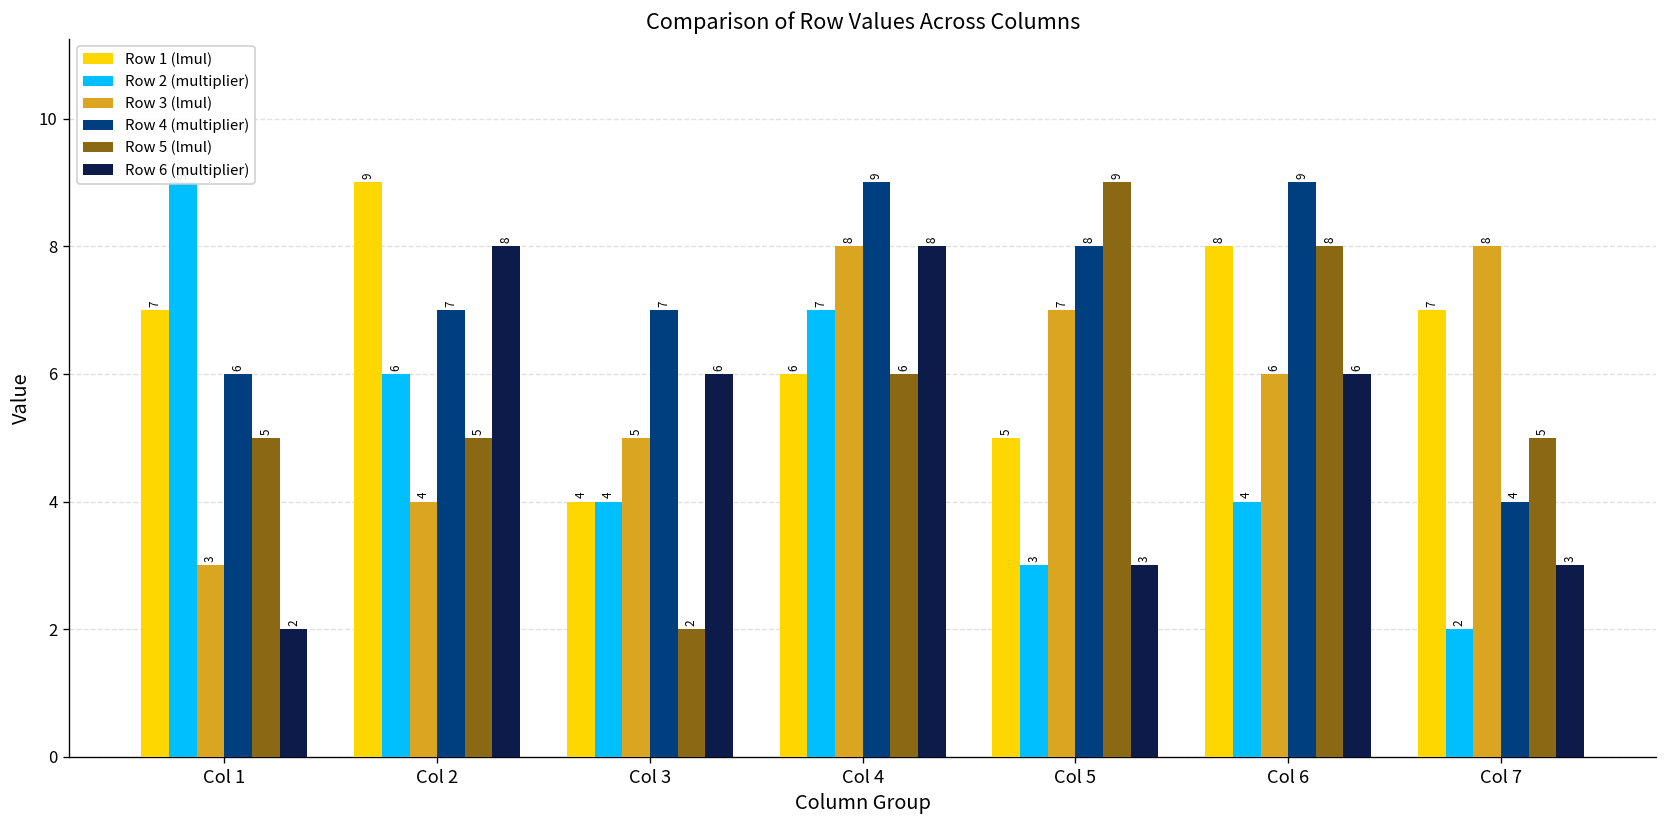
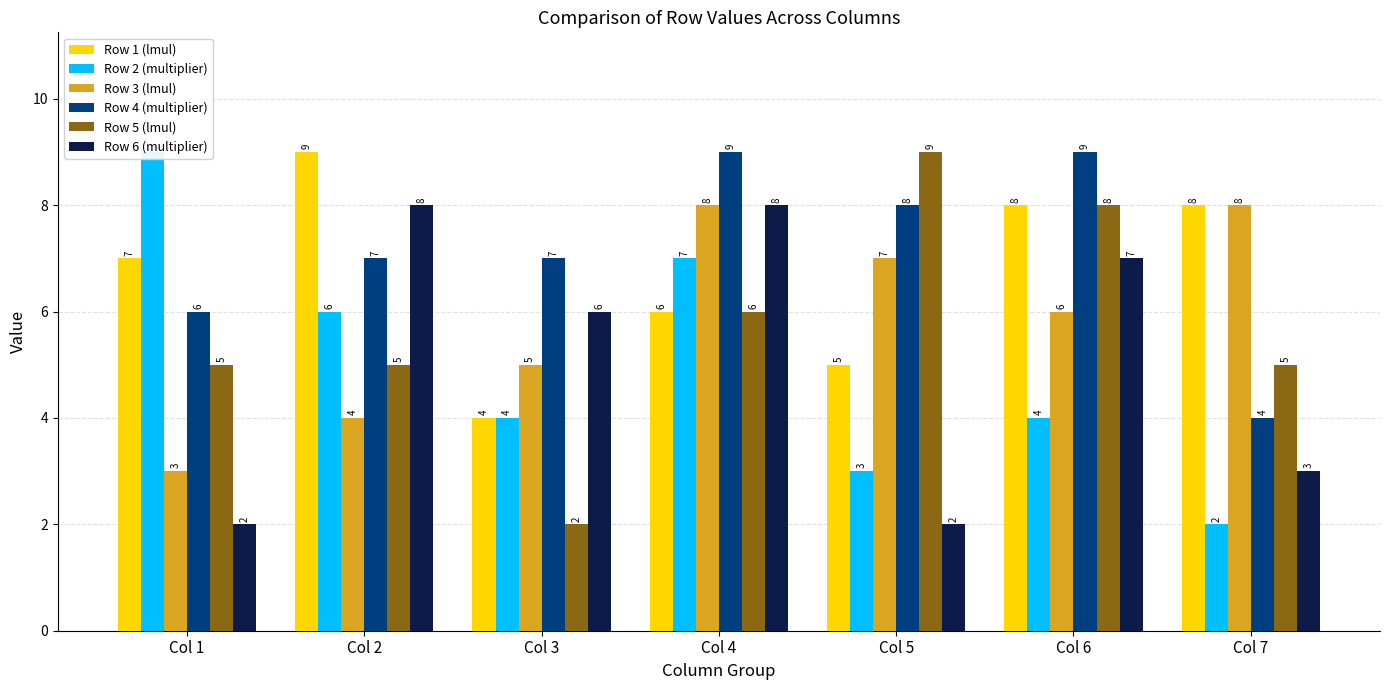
Row 6 (multiplier), Col 5: 3 -> 2
Row 6 (multiplier), Col 6: 6 -> 7
Row 1 (lmul), Col 7: 7 -> 8
